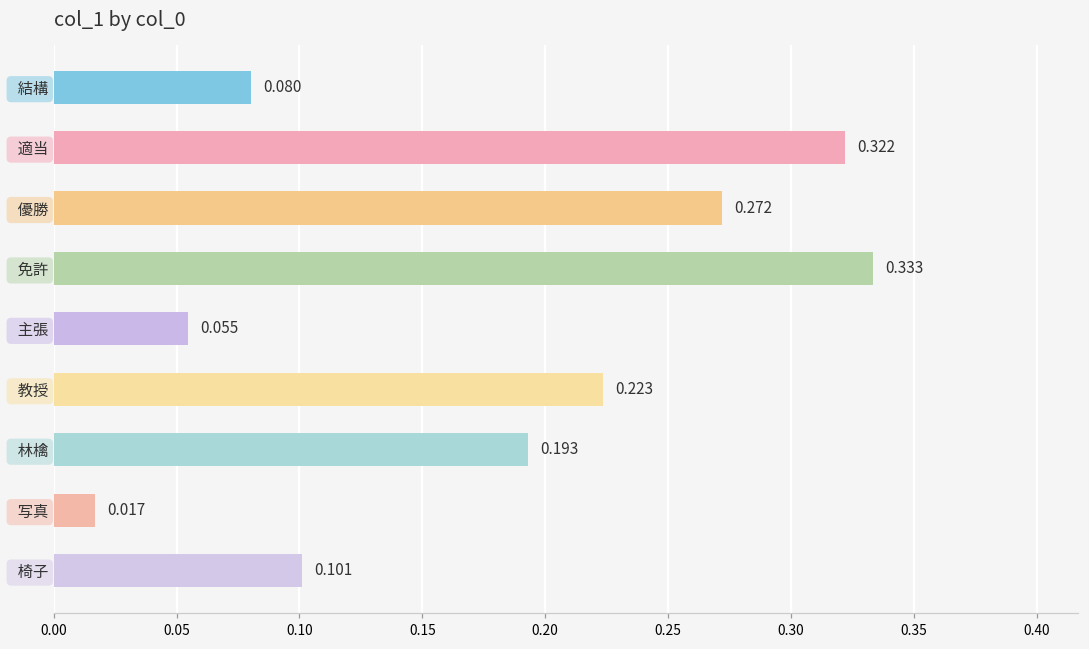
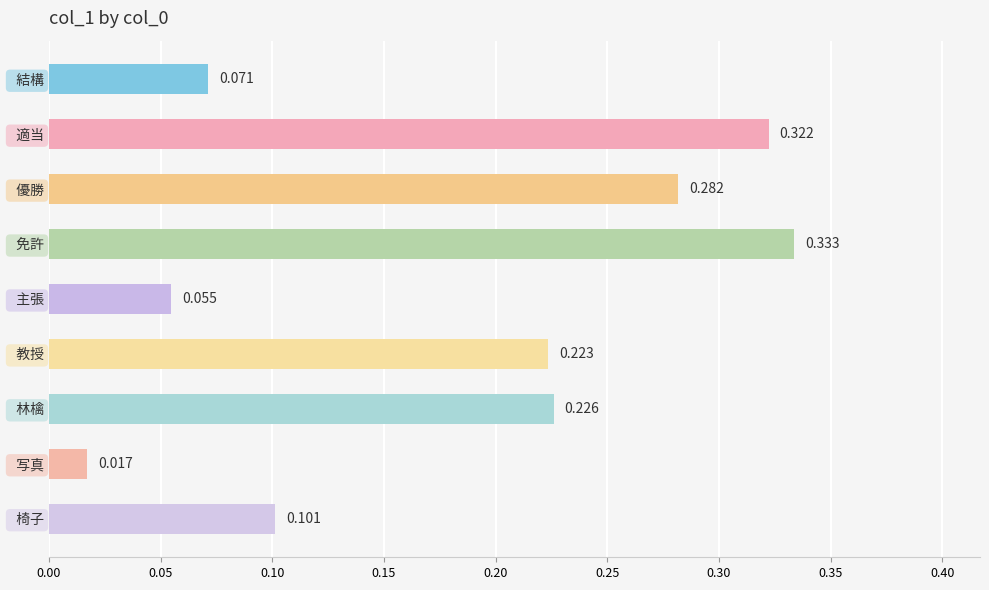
結構: 0.080 -> 0.071
優勝: 0.272 -> 0.282
林檎: 0.193 -> 0.226
